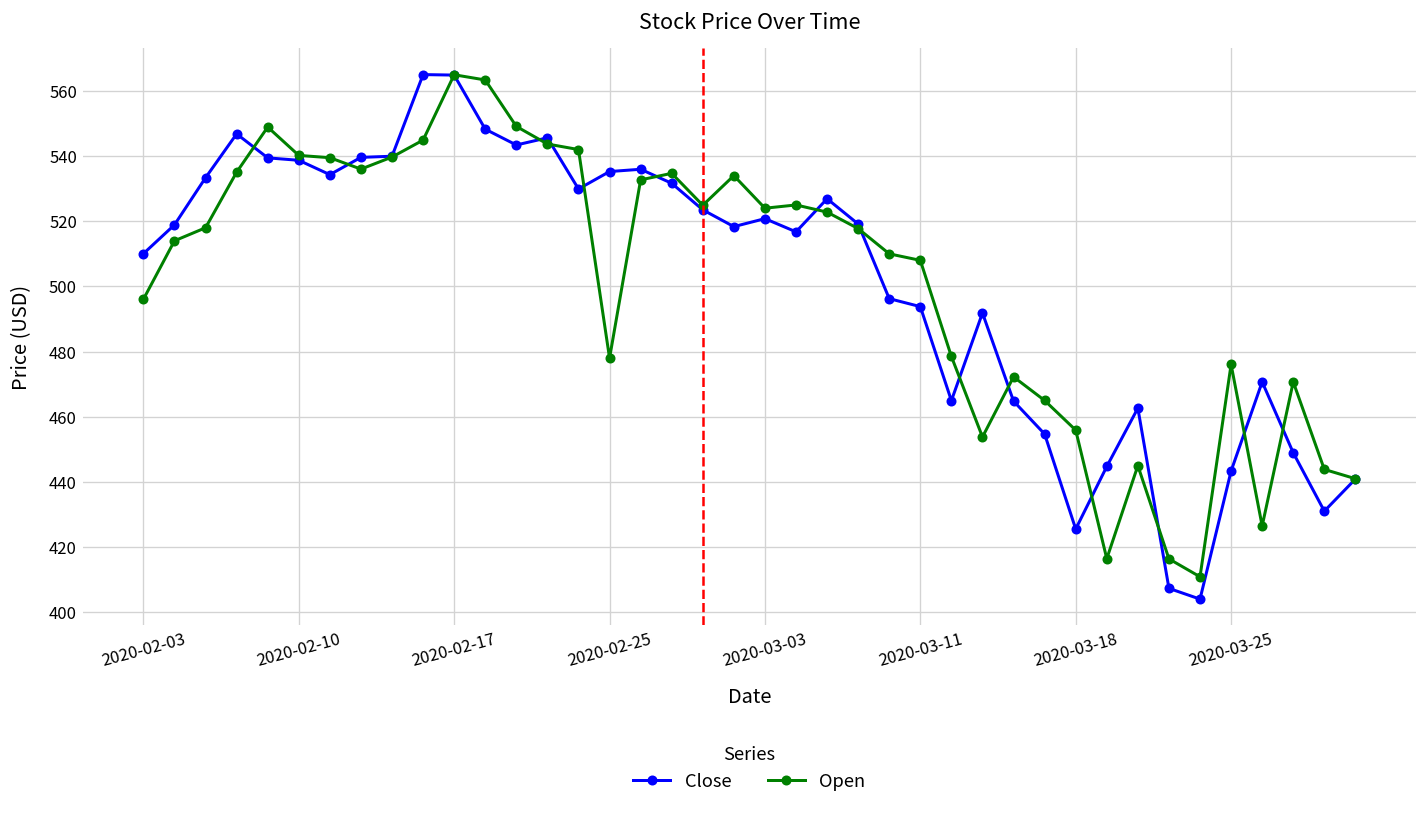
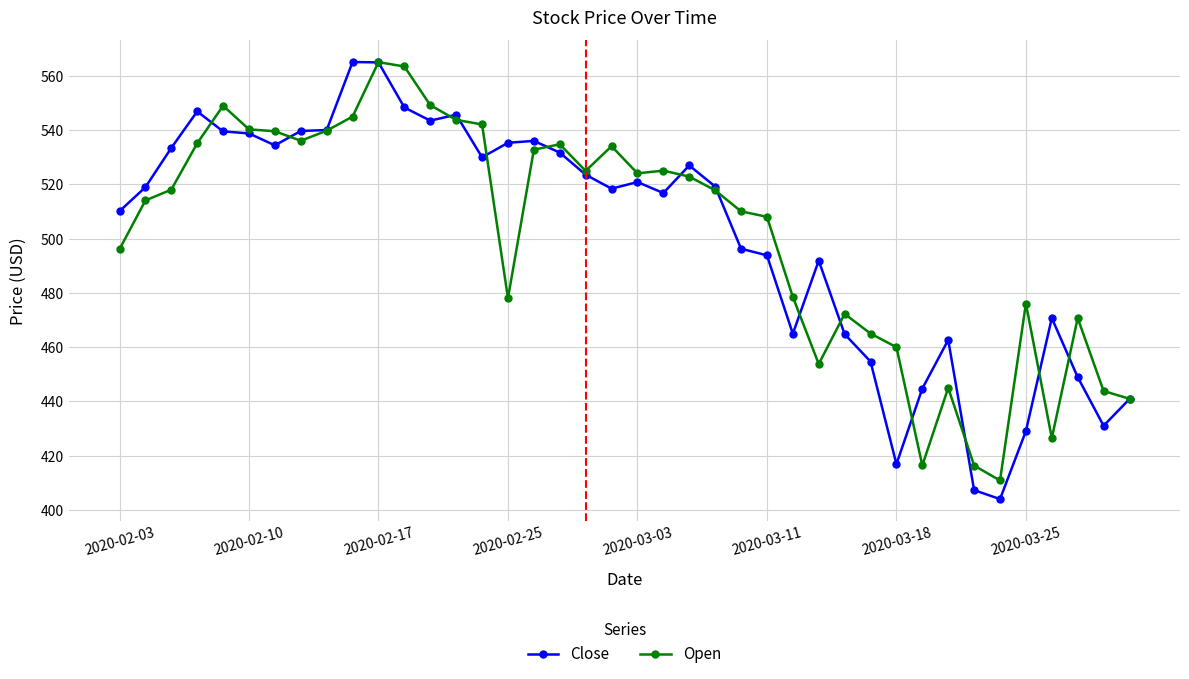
Close, 2020-03-18: 426 -> 417
Open, 2020-03-18: 456 -> 460
Close, 2020-03-25: 443 -> 429
